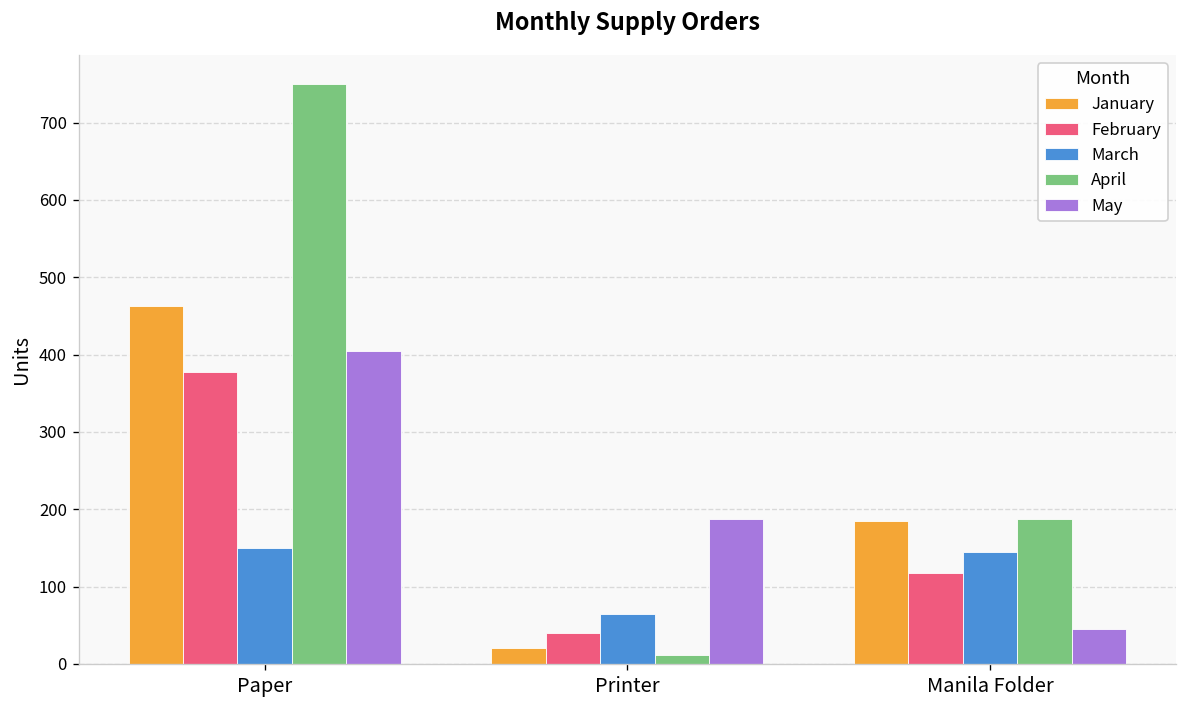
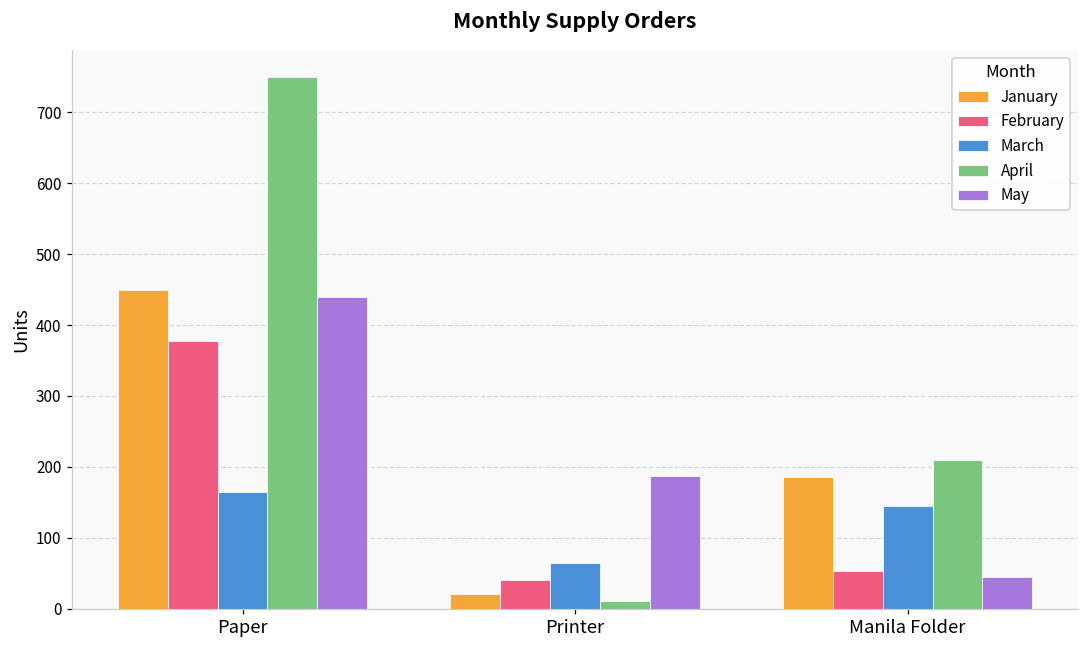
January, Paper: 460 -> 450
March, Paper: 150 -> 160
May, Paper: 410 -> 440
February, Manila Folder: 120 -> 50
April, Manila Folder: 190 -> 210
